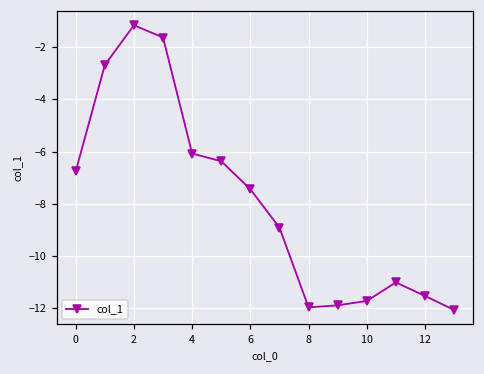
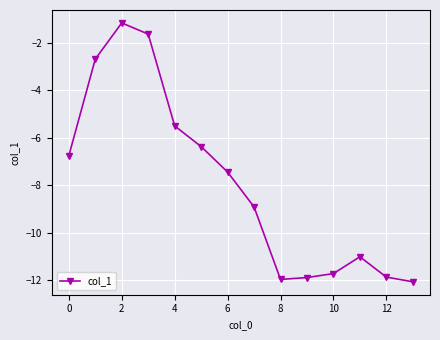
4: -6.1 -> -5.5
12: -11.5 -> -11.9
